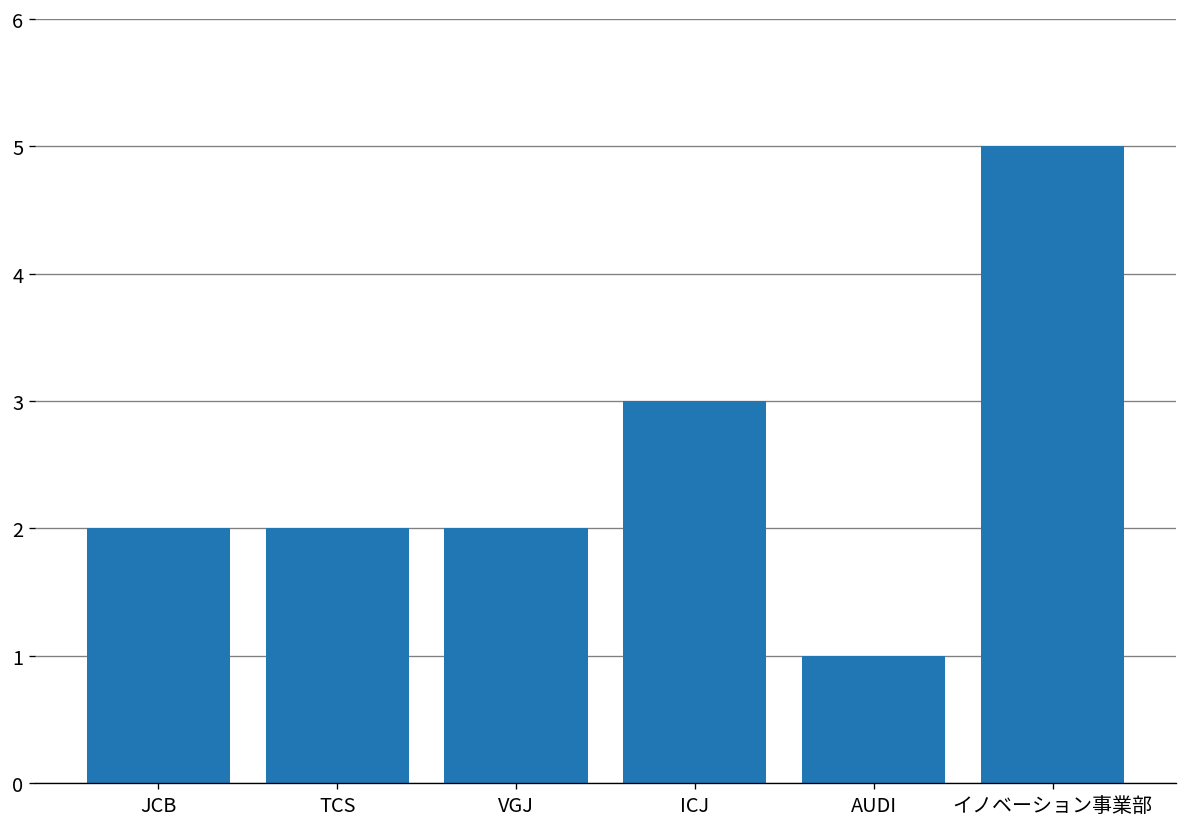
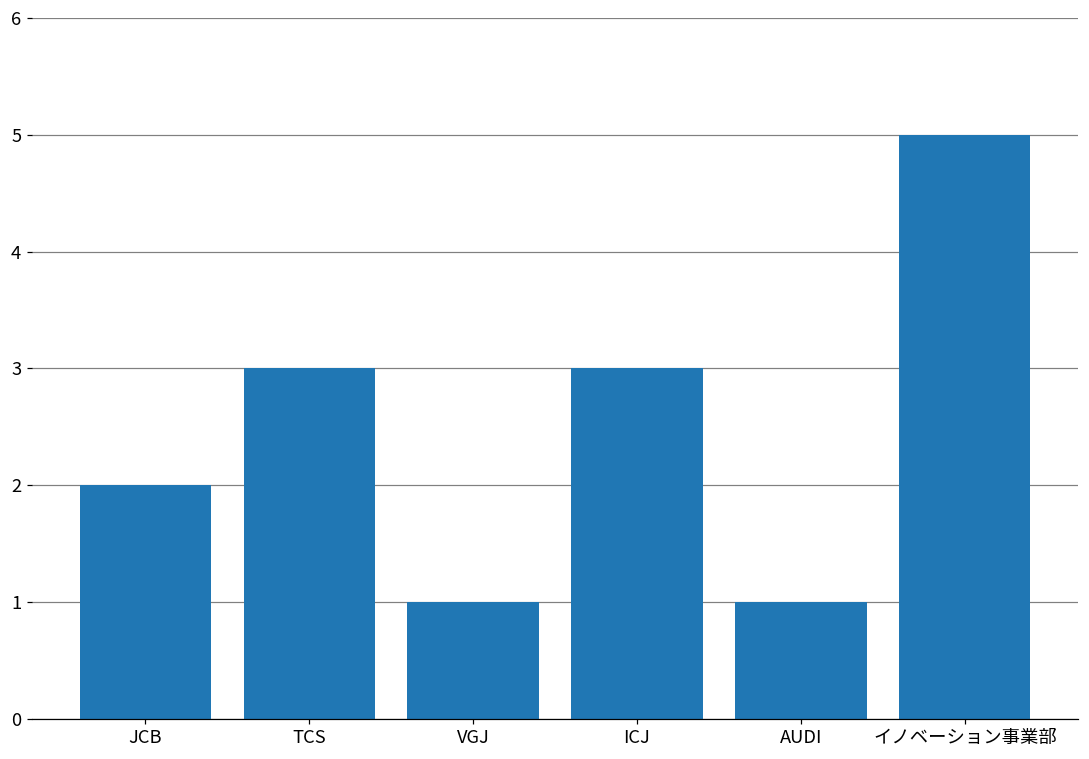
TCS: 2 -> 3
VGJ: 2 -> 1
